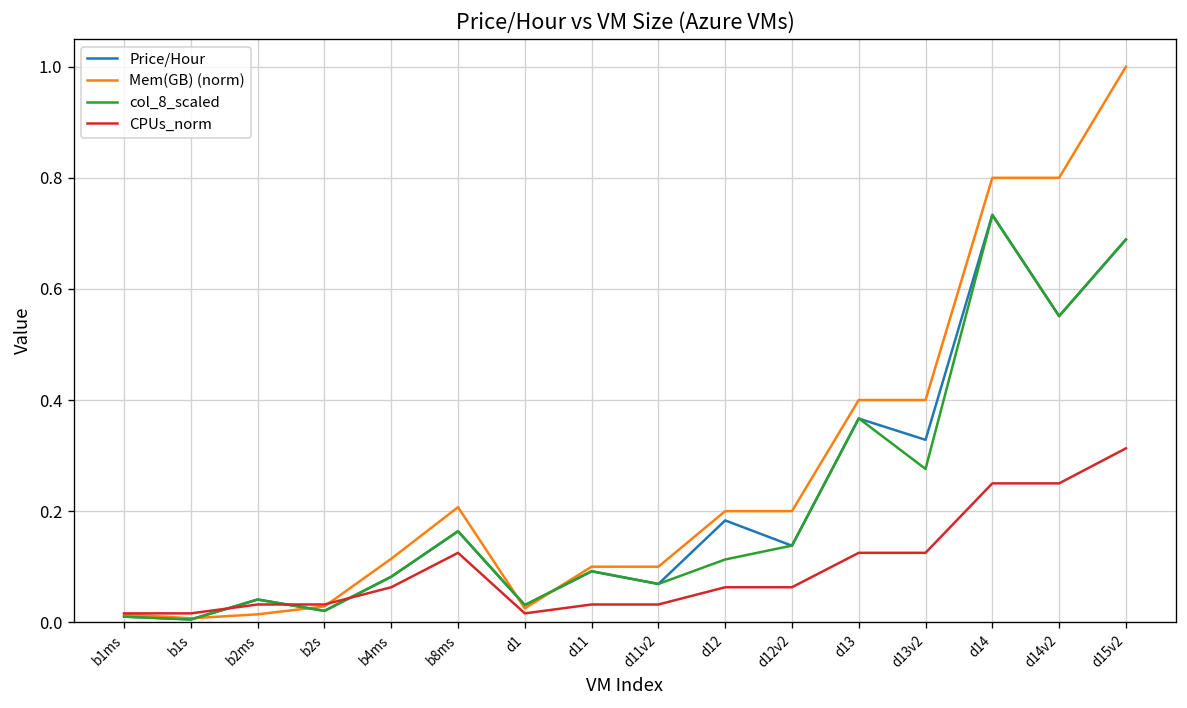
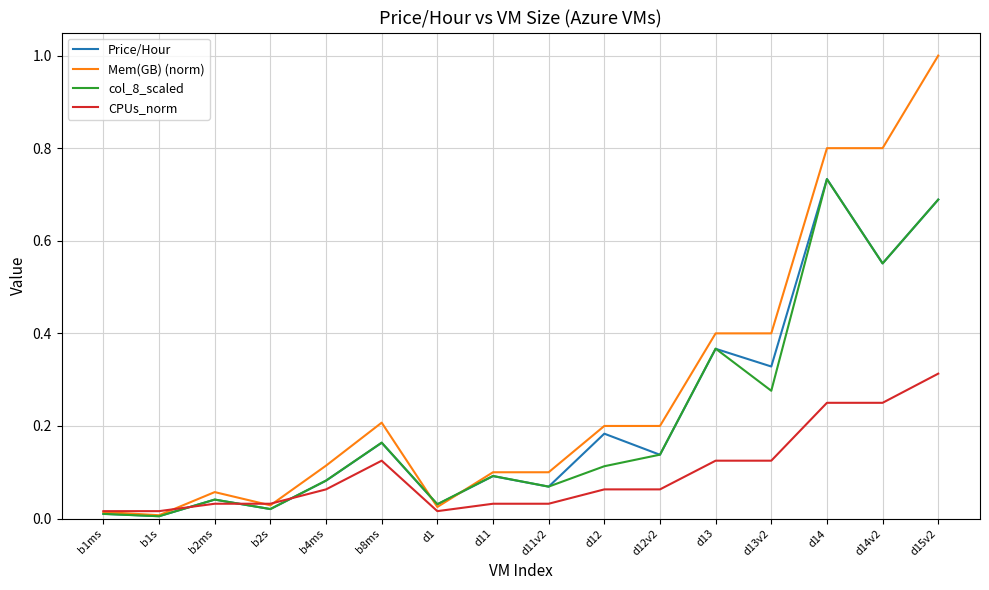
Mem(GB) (norm), b2ms: 0.01 -> 0.06
